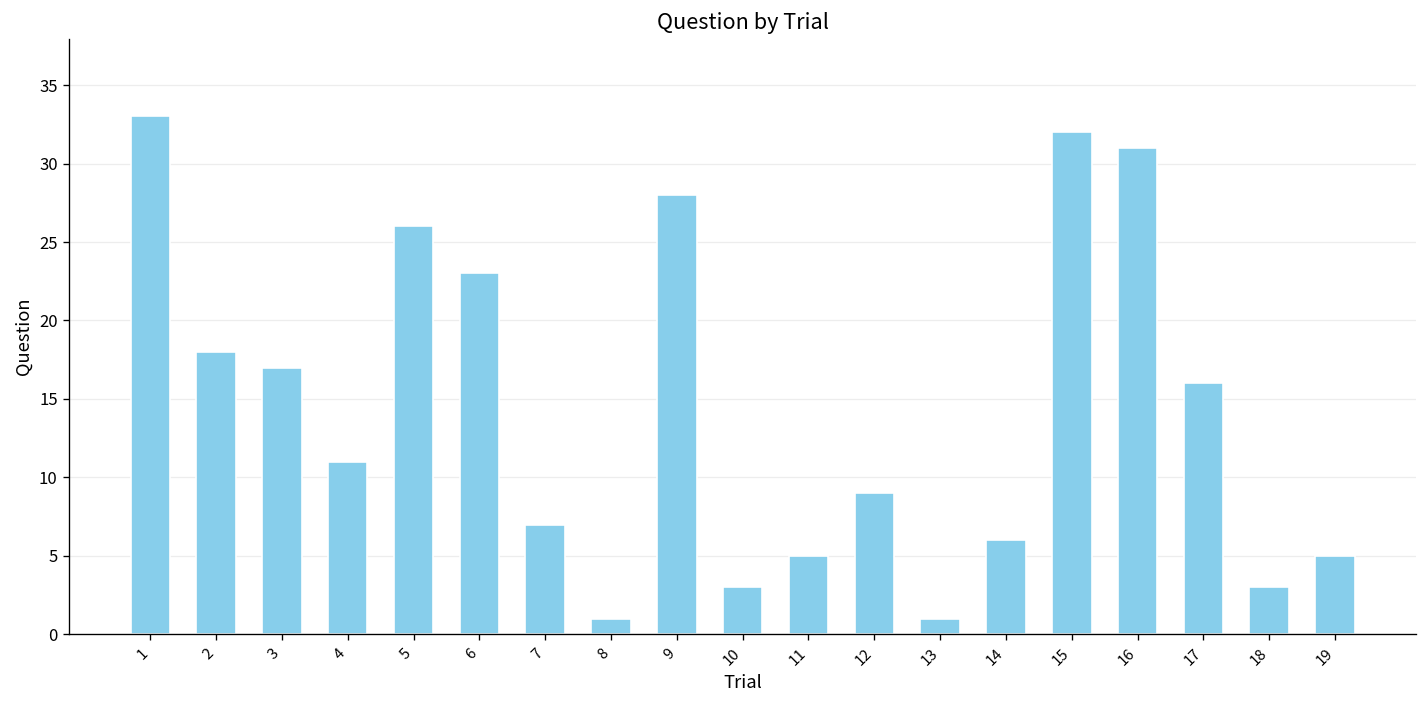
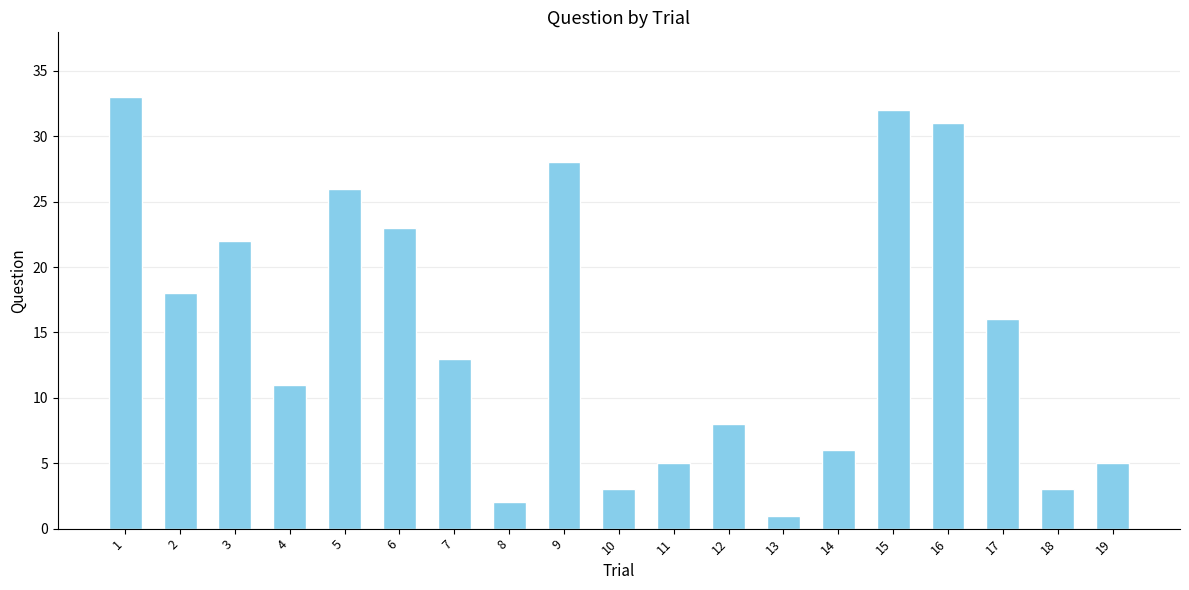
3: 17 -> 22
7: 7 -> 13
8: 1 -> 2
12: 9 -> 8
